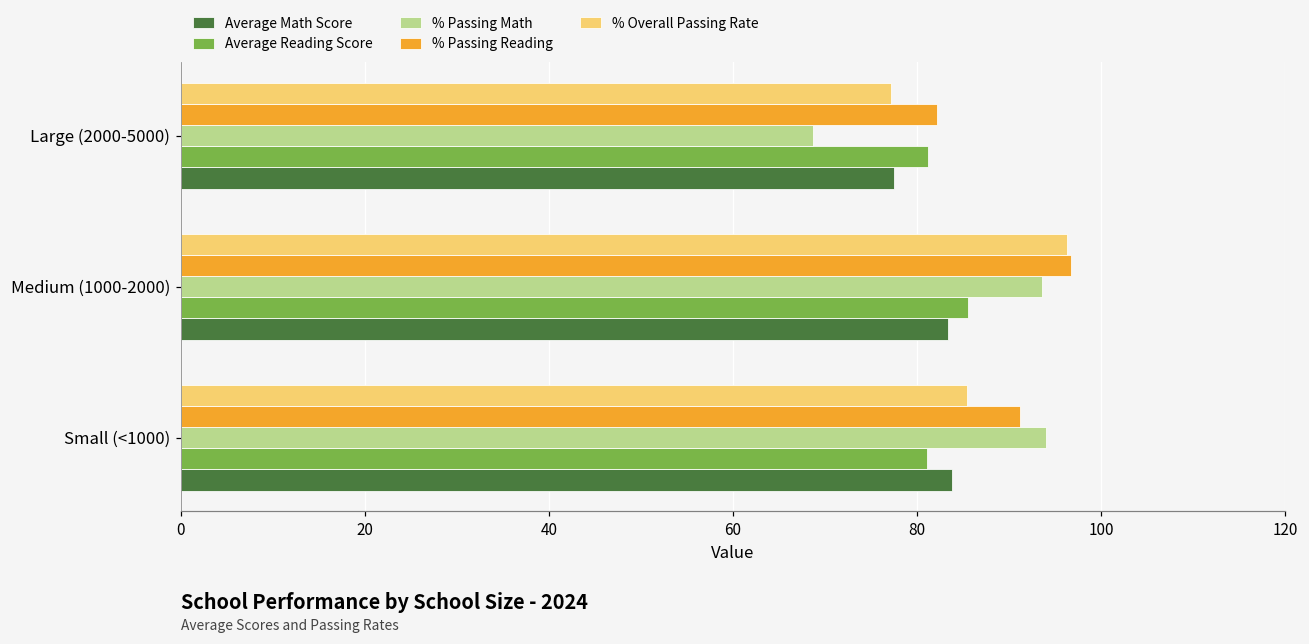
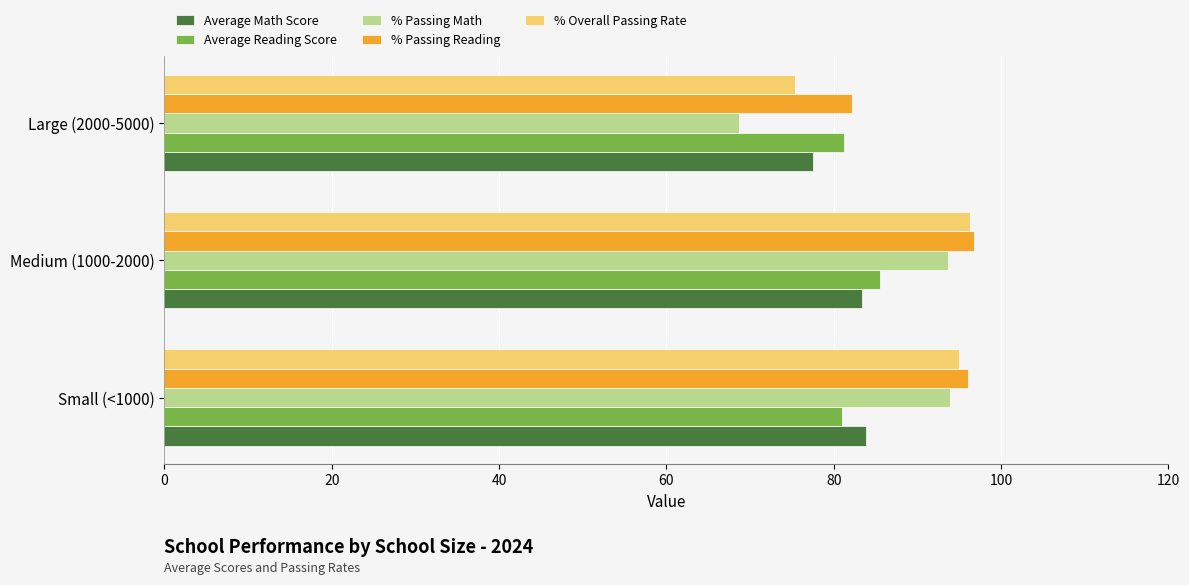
% Overall Passing Rate, Large (2000-5000): 77 -> 75
% Overall Passing Rate, Small (<1000): 85 -> 95
% Passing Reading, Small (<1000): 91 -> 96
